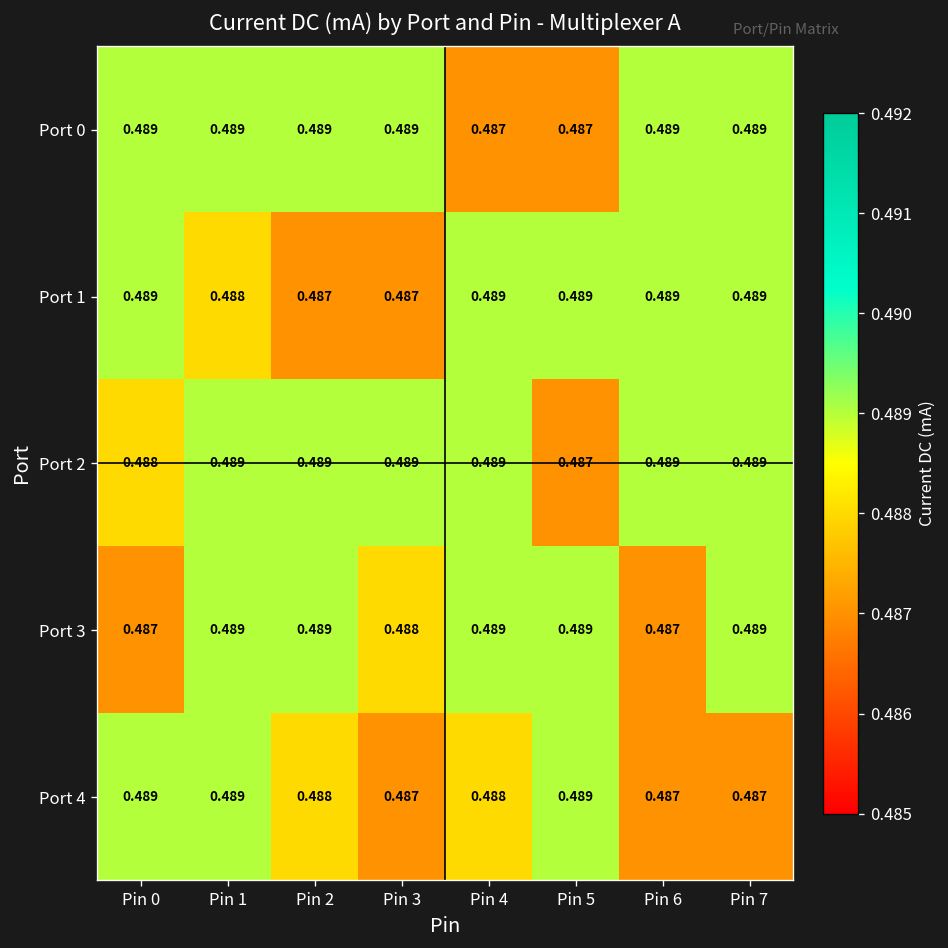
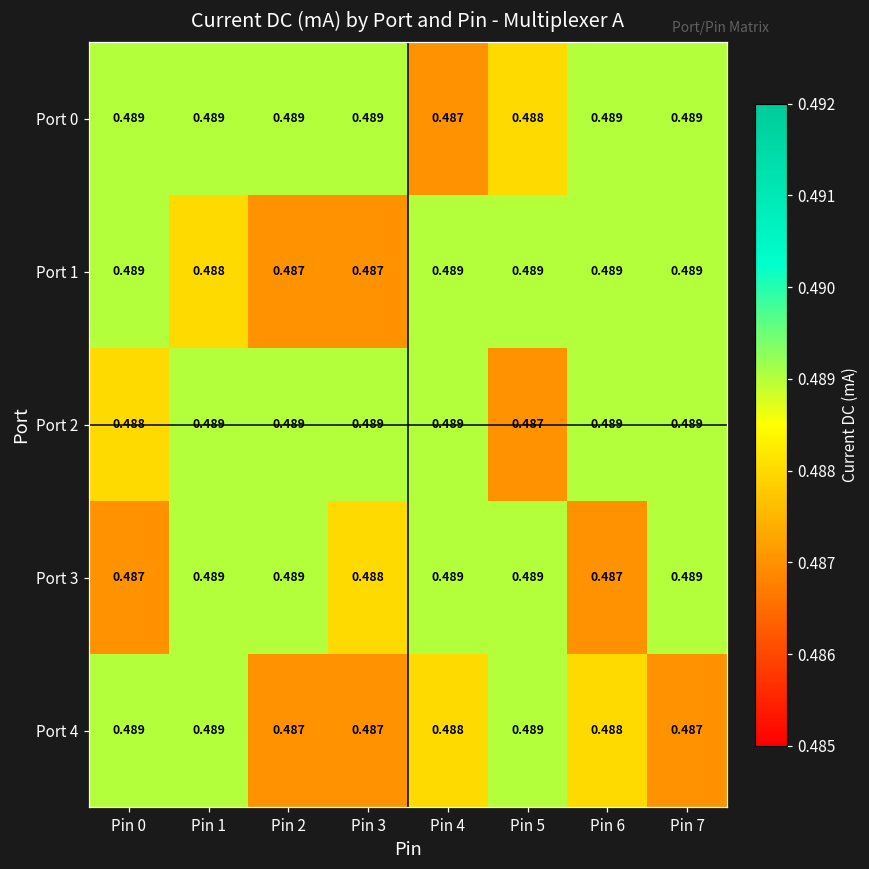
Port 0, Pin 5: 0.487 -> 0.488
Port 4, Pin 2: 0.488 -> 0.487
Port 4, Pin 6: 0.487 -> 0.488
